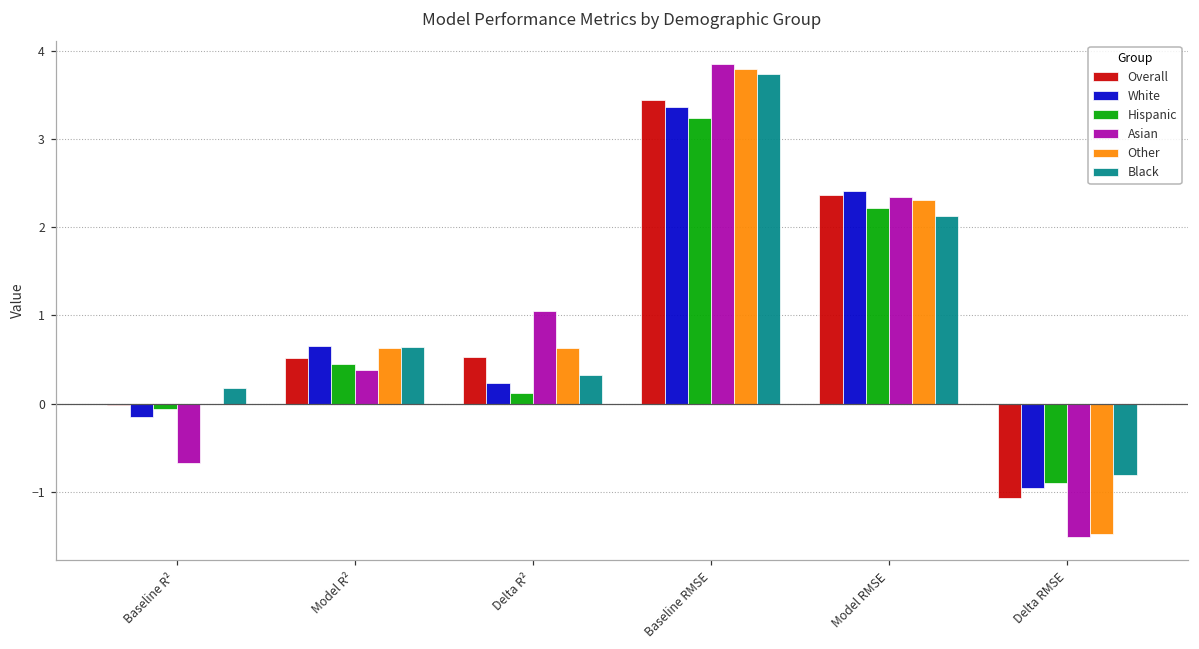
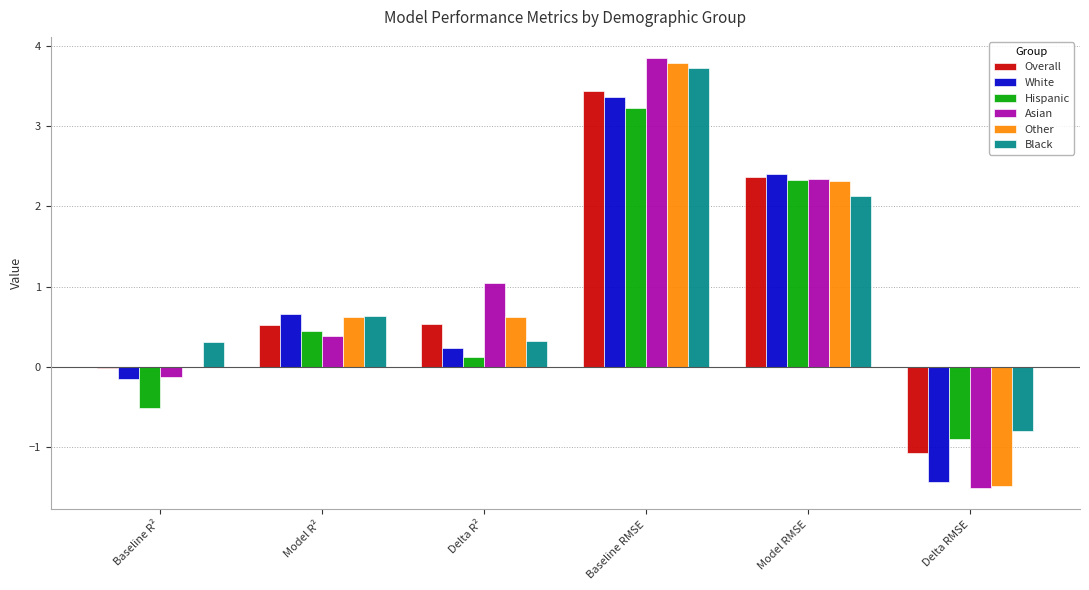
Hispanic, Baseline R²: -0.1 -> -0.5
Asian, Baseline R²: -0.7 -> -0.1
Black, Baseline R²: 0.2 -> 0.3
Hispanic, Model RMSE: 2.2 -> 2.3
White, Delta RMSE: -1.0 -> -1.4
